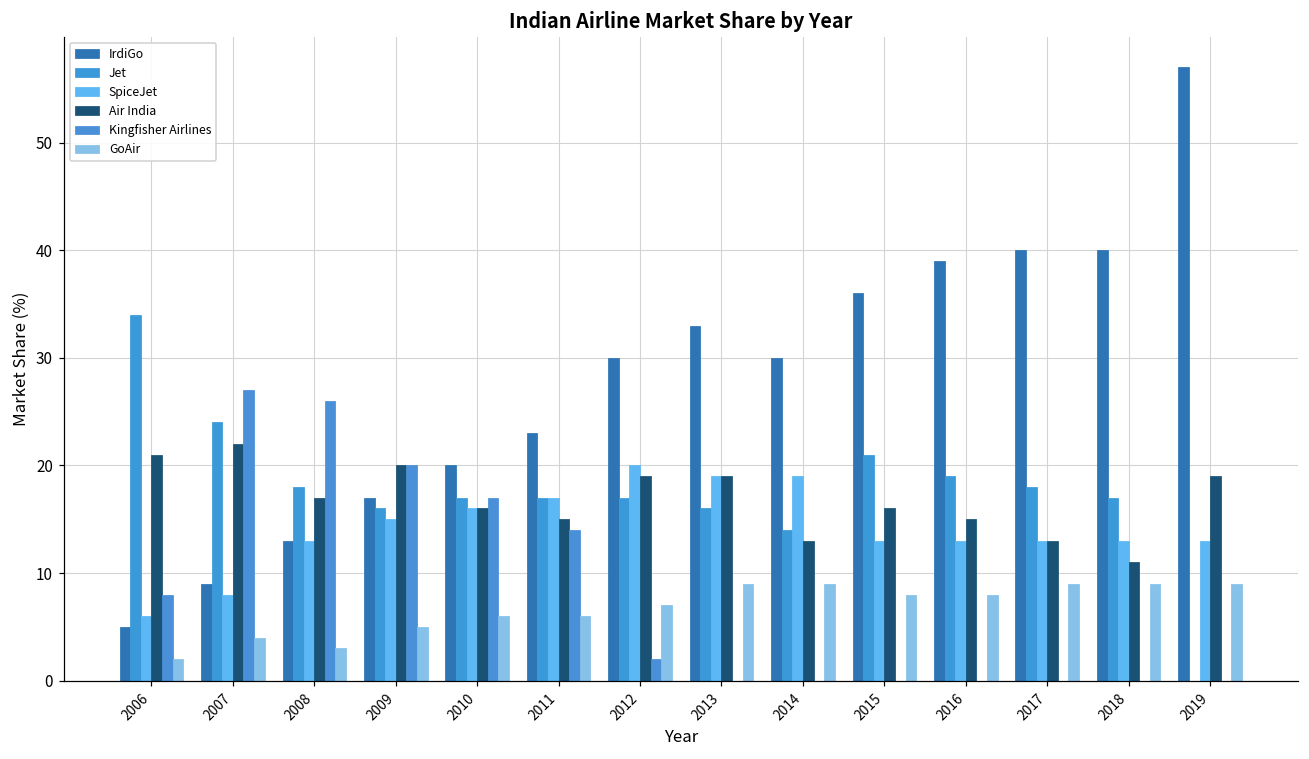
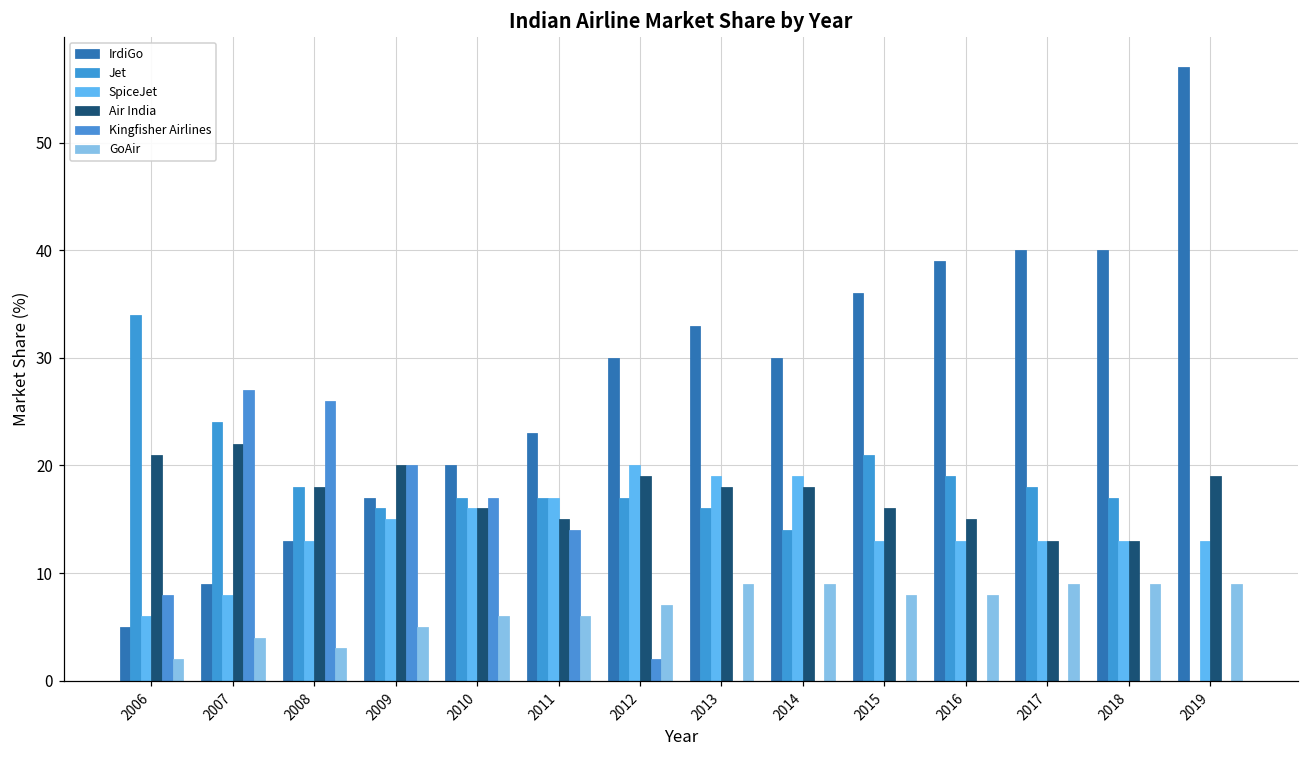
Air India, 2008: 17 -> 18
Air India, 2013: 19 -> 18
Air India, 2014: 13 -> 18
Air India, 2018: 11 -> 13
